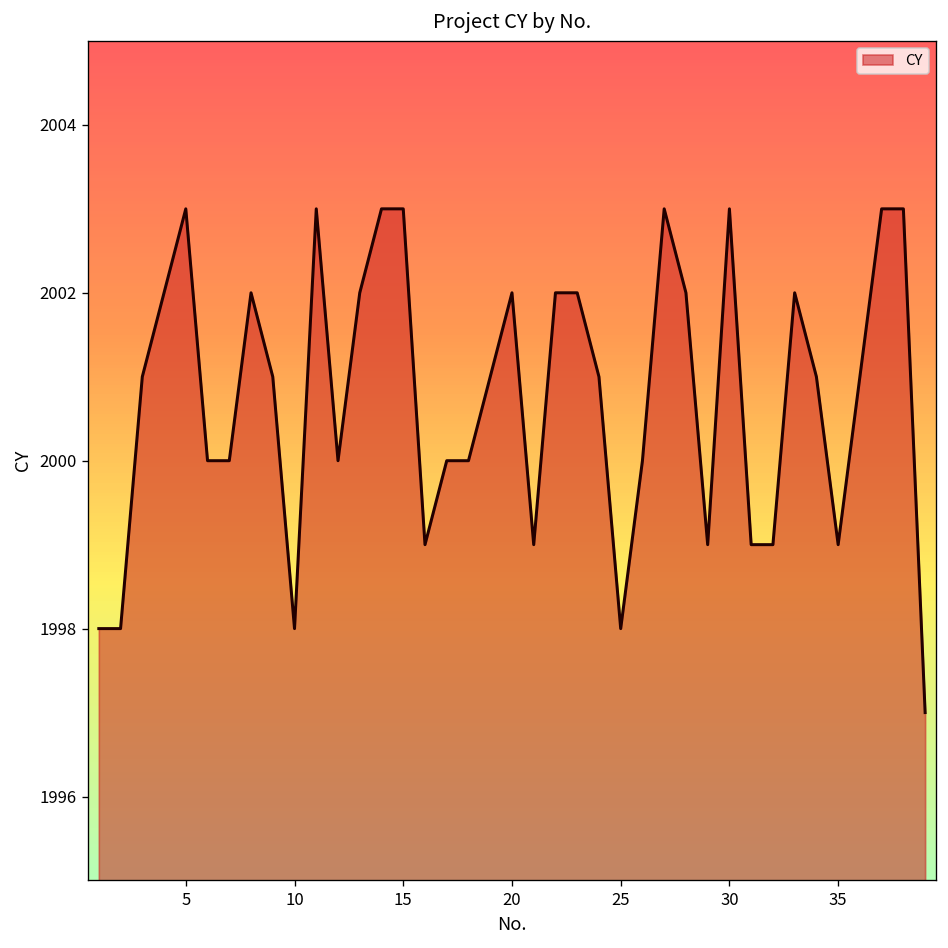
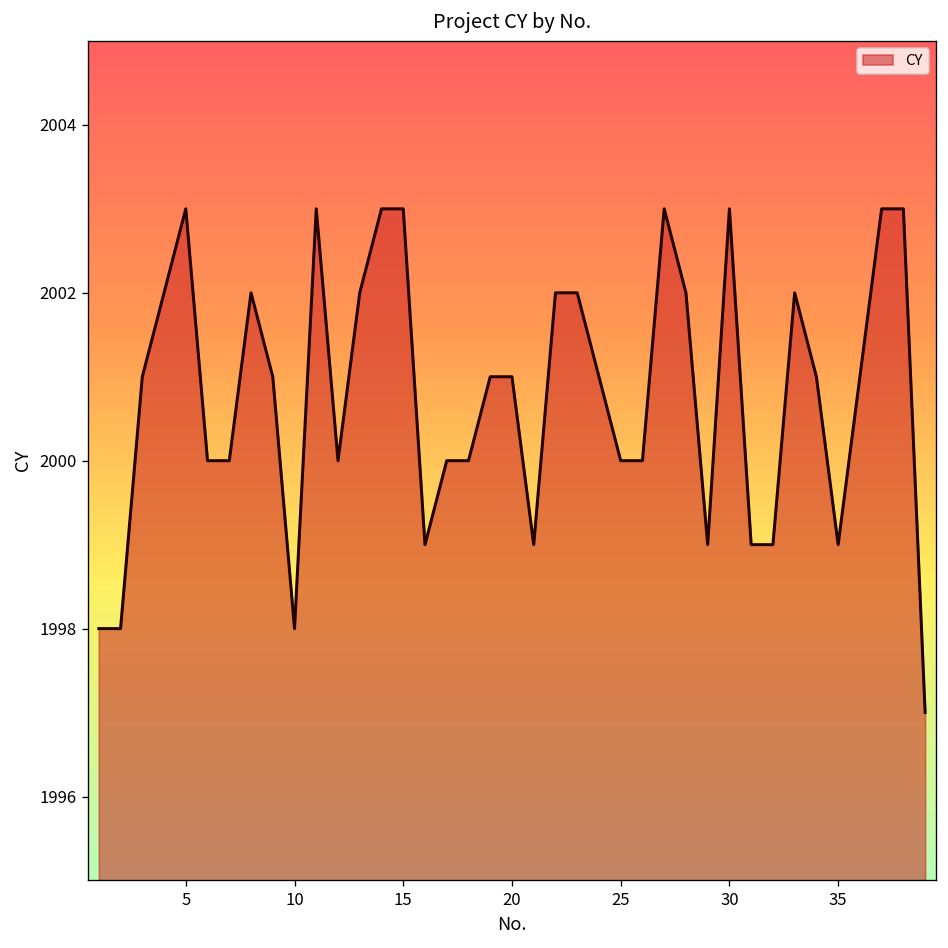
20: 2002 -> 2001
25: 1998 -> 2000
